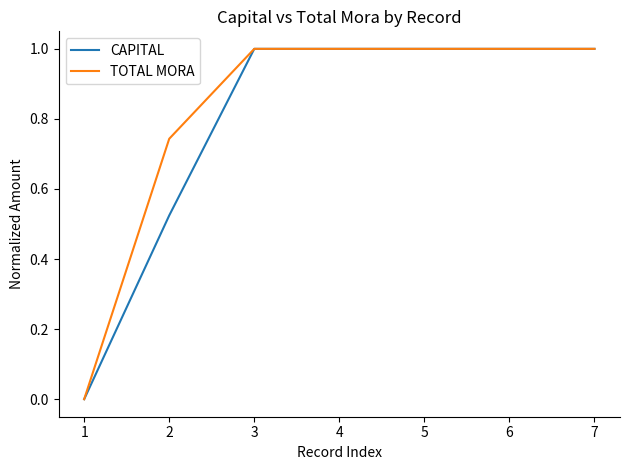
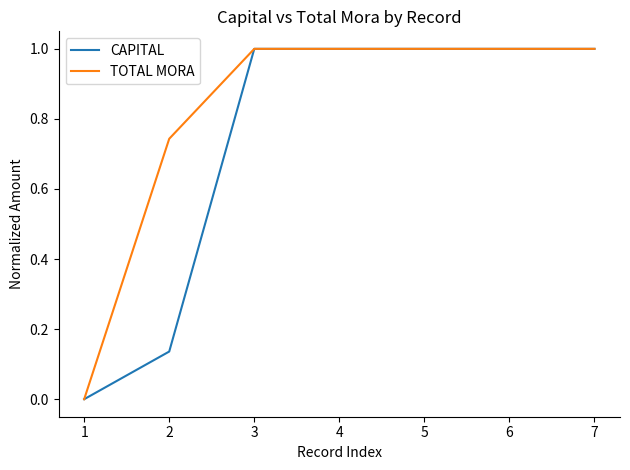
CAPITAL, 2: 0.52 -> 0.14
